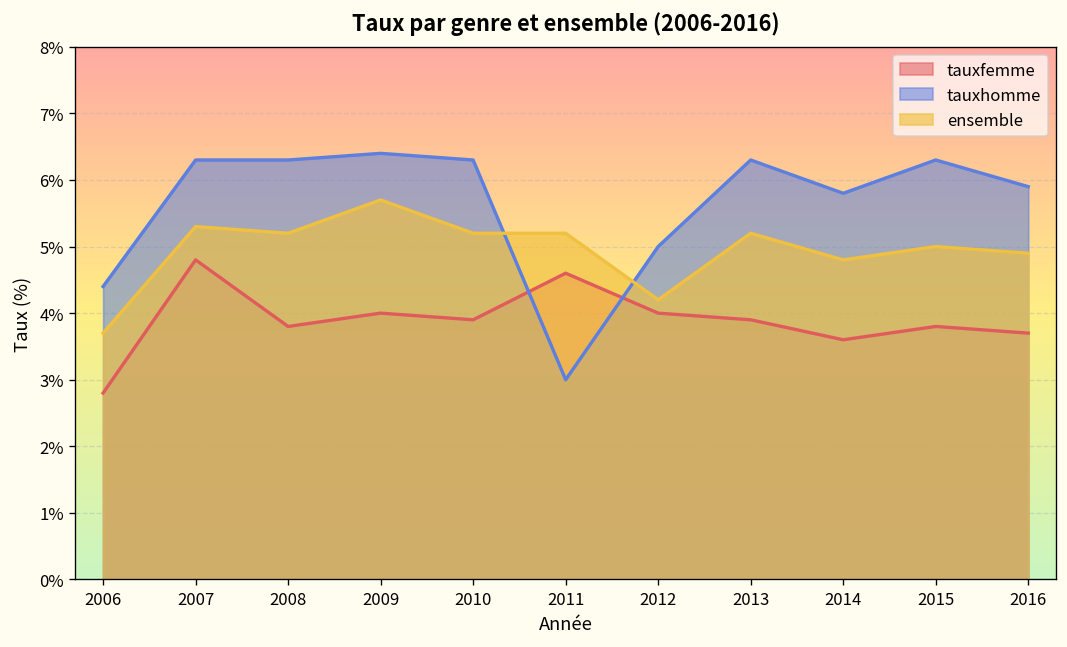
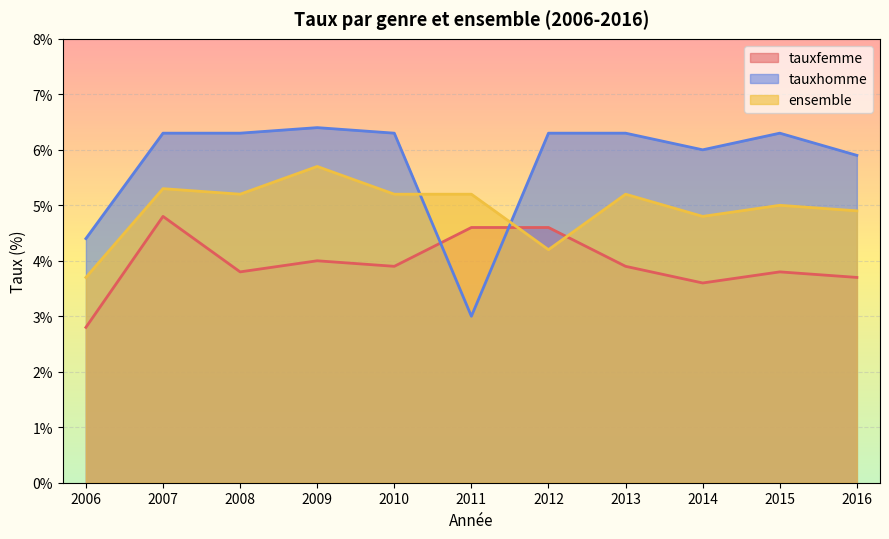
tauxfemme, 2012: 4.0% -> 4.6%
tauxhomme, 2012: 5.0% -> 6.3%
tauxhomme, 2014: 5.8% -> 6.0%
